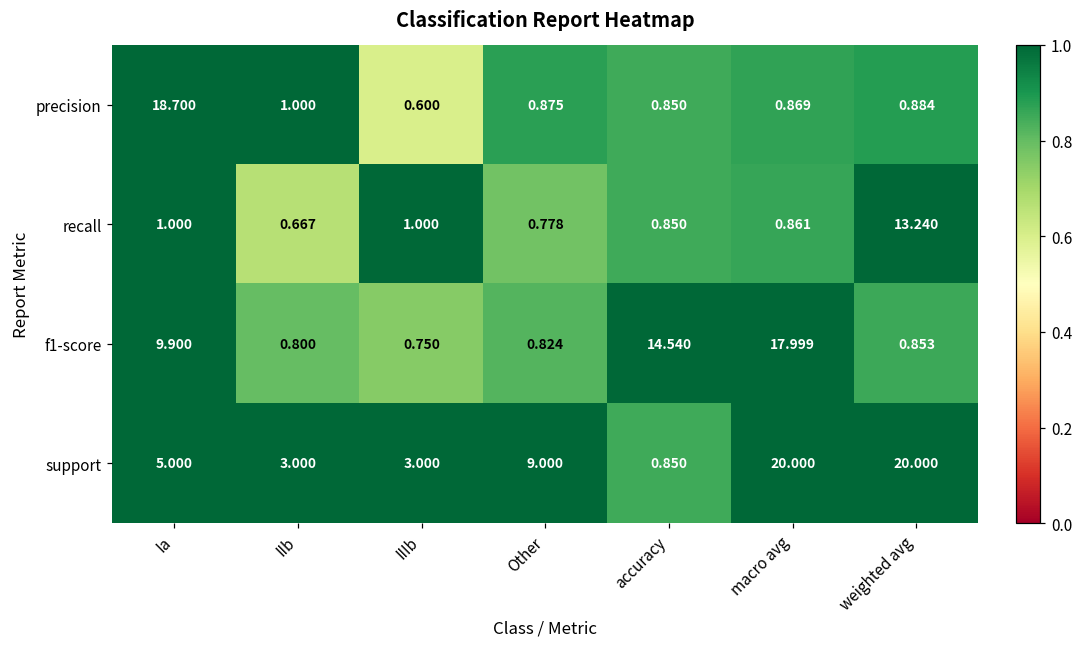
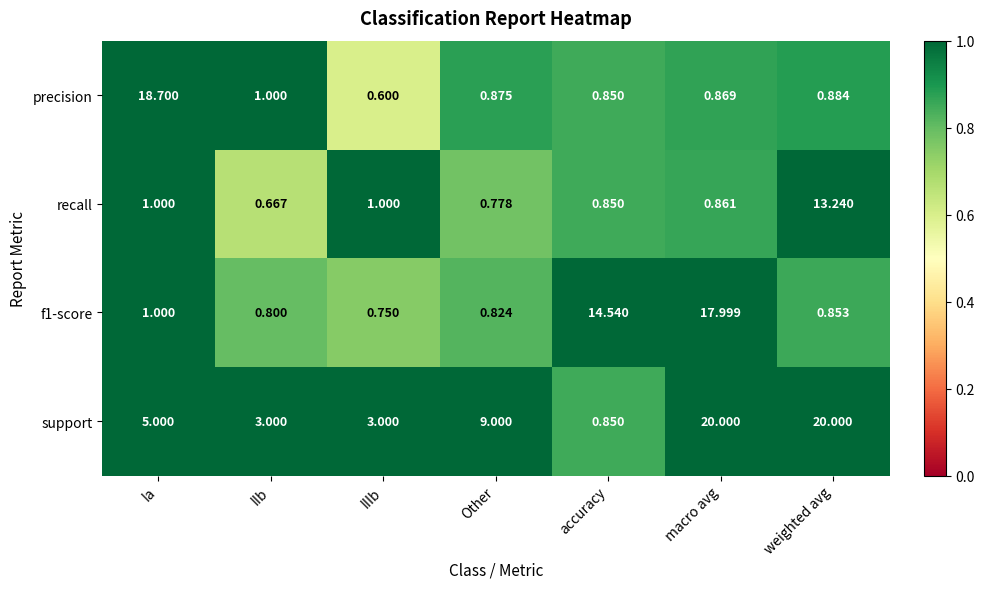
f1-score, Ia: 9.900 -> 1.000
